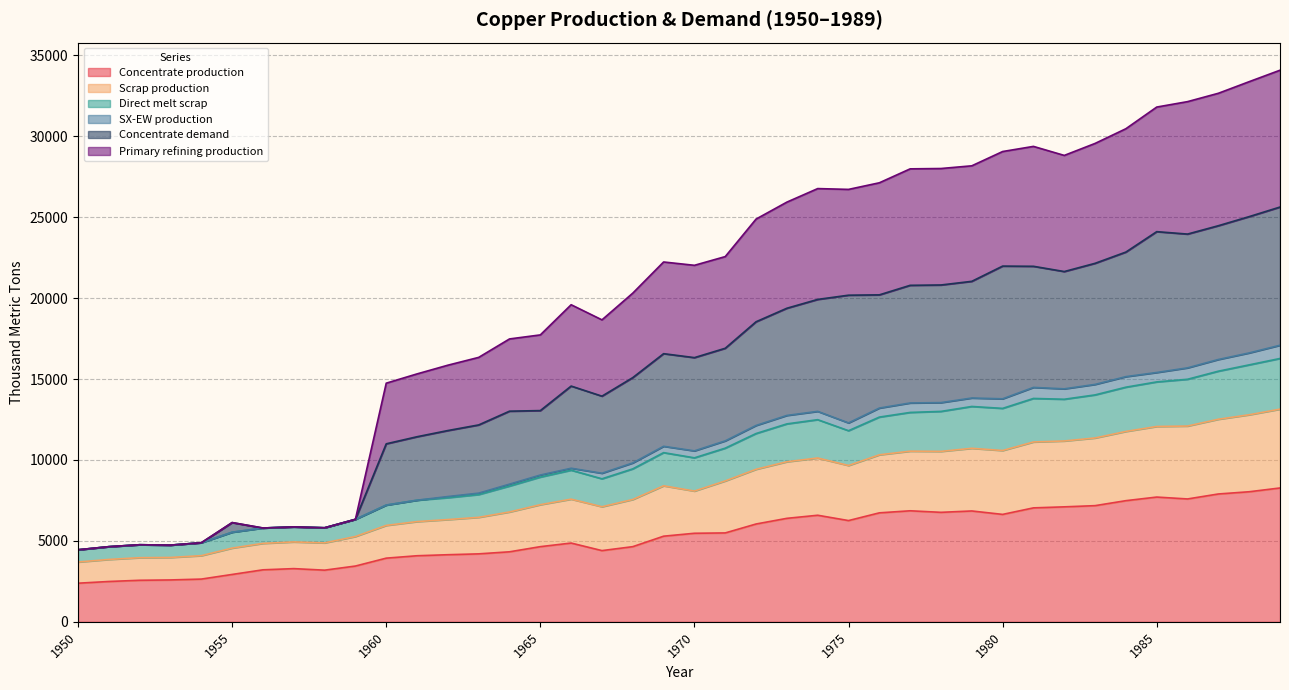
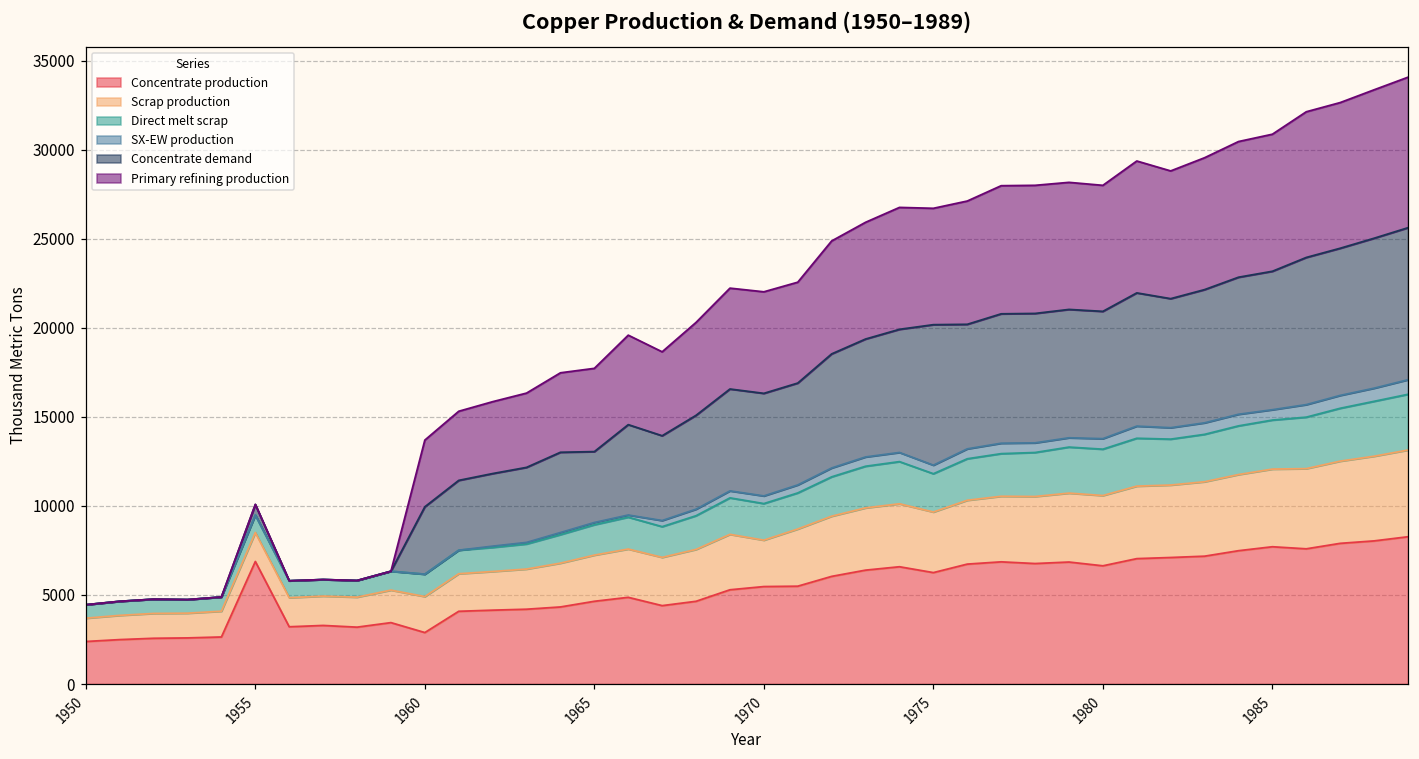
Concentrate production, 1955: 2900 -> 6900
Concentrate production, 1960: 3900 -> 2900
Concentrate demand, 1980: 8200 -> 7100
Concentrate demand, 1985: 8700 -> 7800
